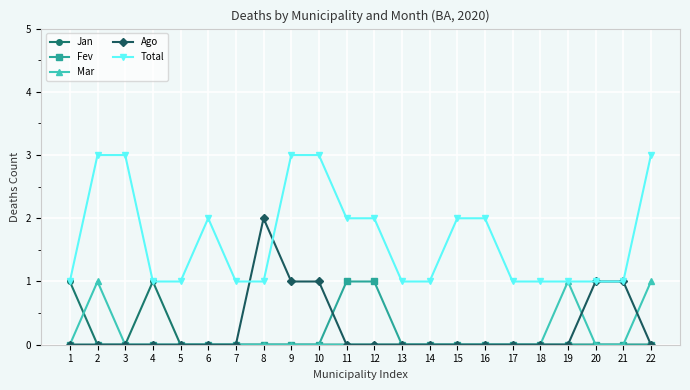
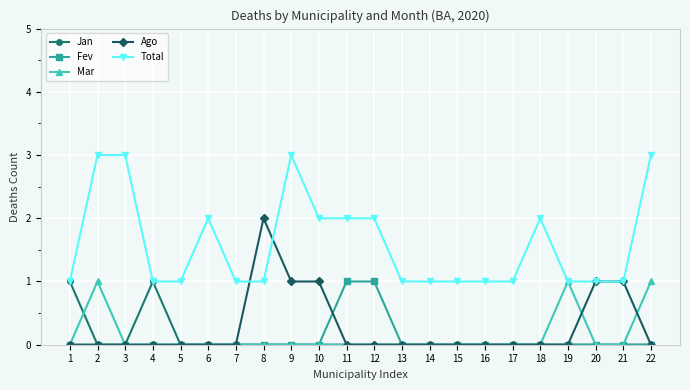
Total, 10: 3 -> 2
Total, 15: 2 -> 1
Total, 16: 2 -> 1
Total, 18: 1 -> 2
